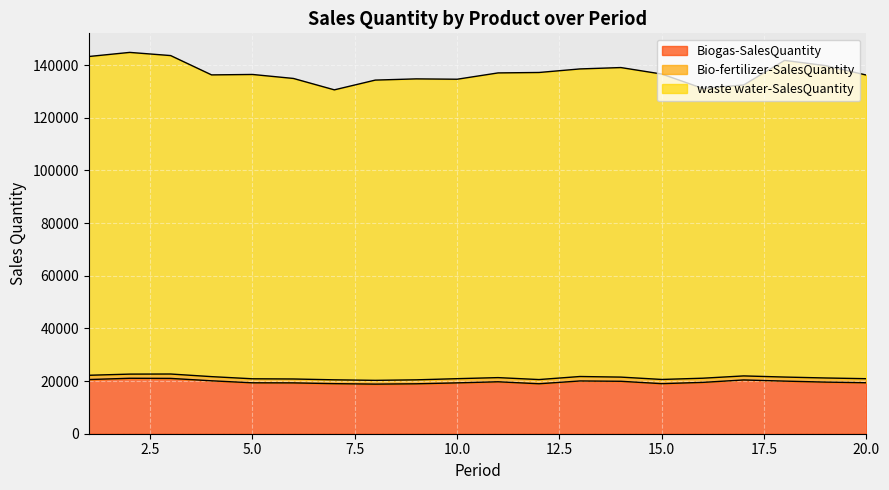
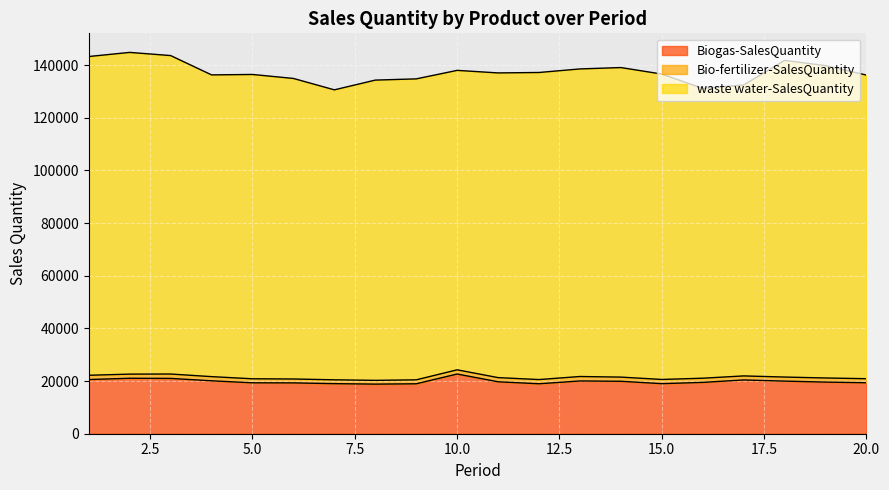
Biogas-SalesQuantity, 10.0: 19000 -> 23000
